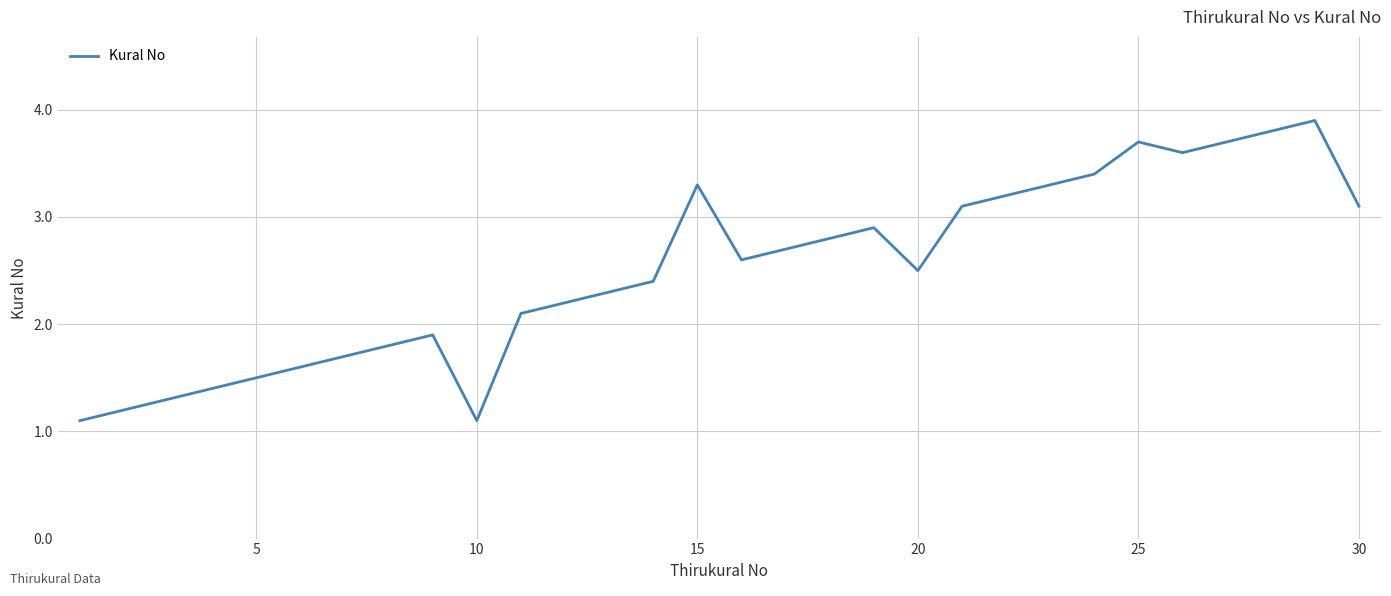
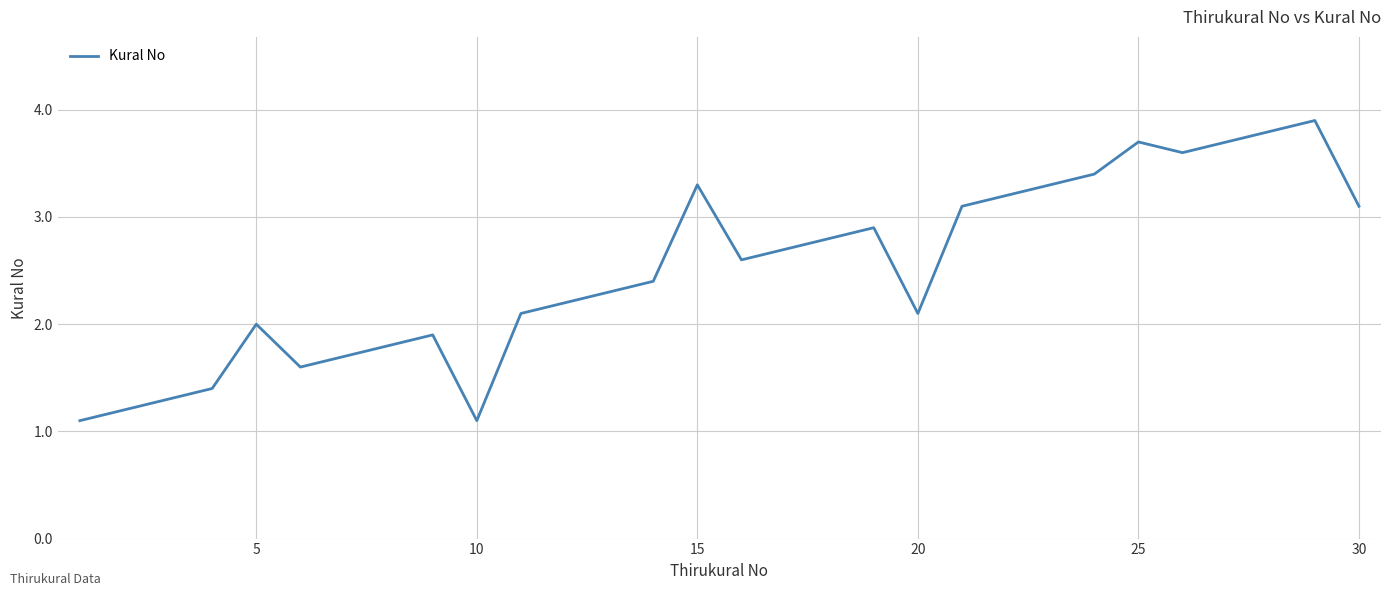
5: 1.5 -> 2.0
20: 2.5 -> 2.1
